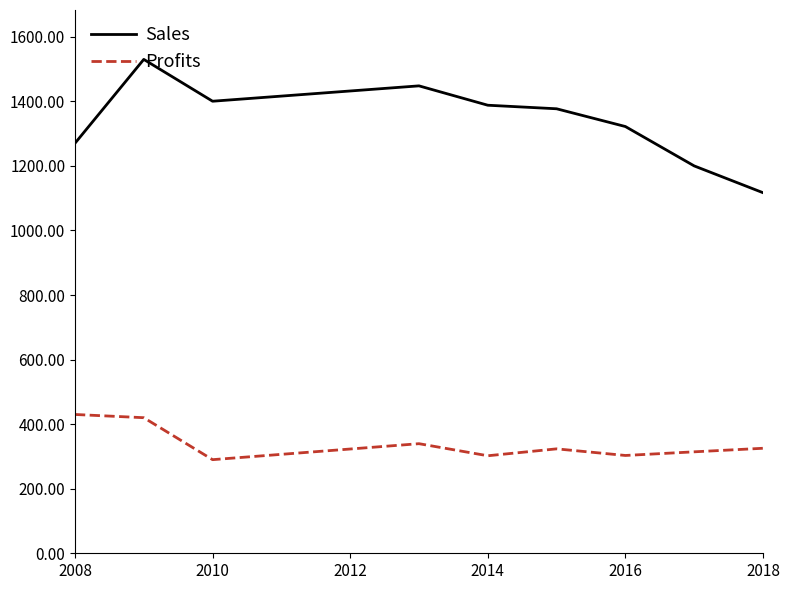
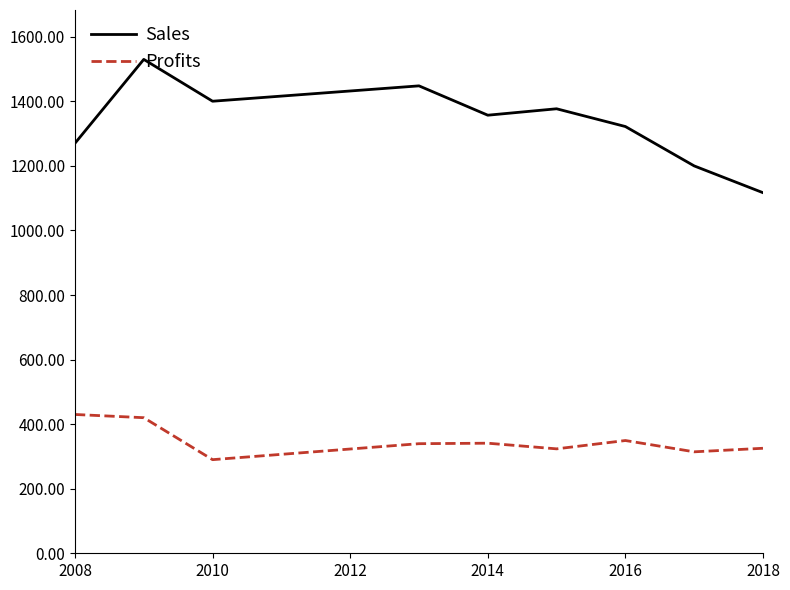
Sales, 2014: 1390 -> 1360
Profits, 2014: 300 -> 340
Profits, 2016: 300 -> 350
